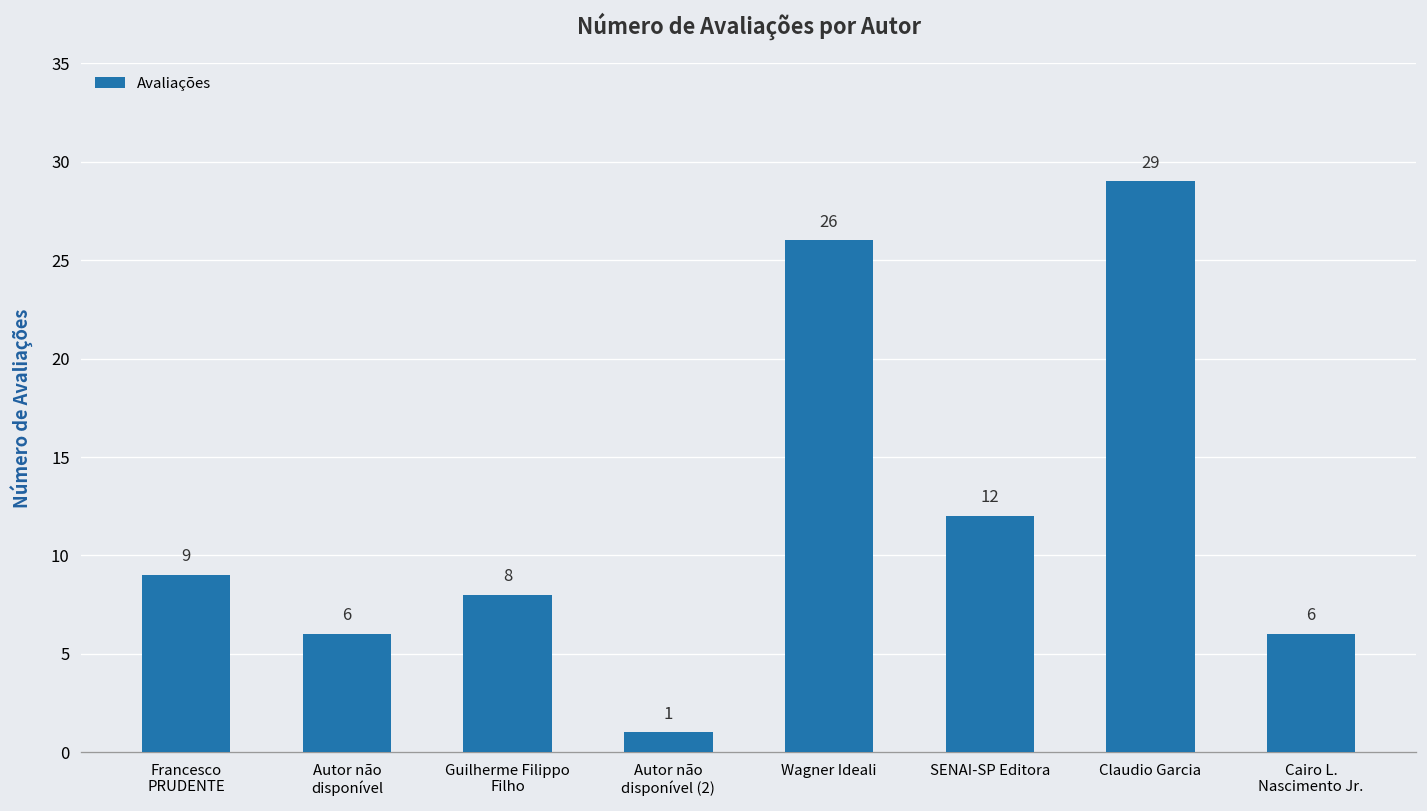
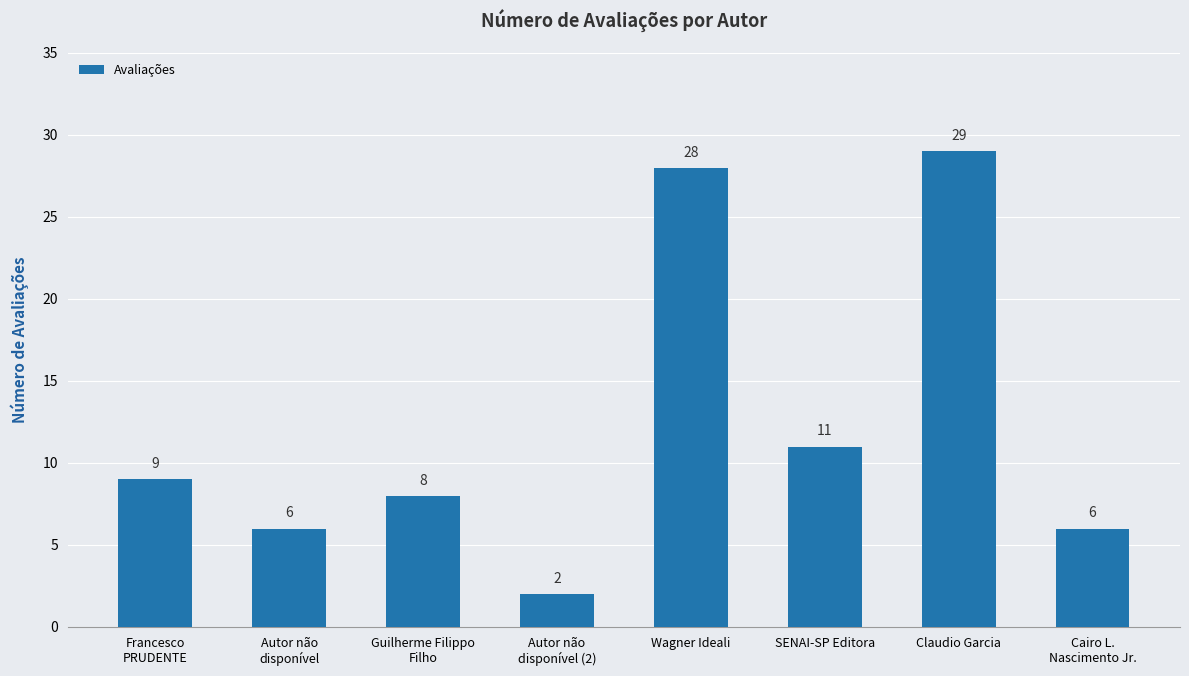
Autor não disponível (2): 1 -> 2
Wagner Ideali: 26 -> 28
SENAI-SP Editora: 12 -> 11
